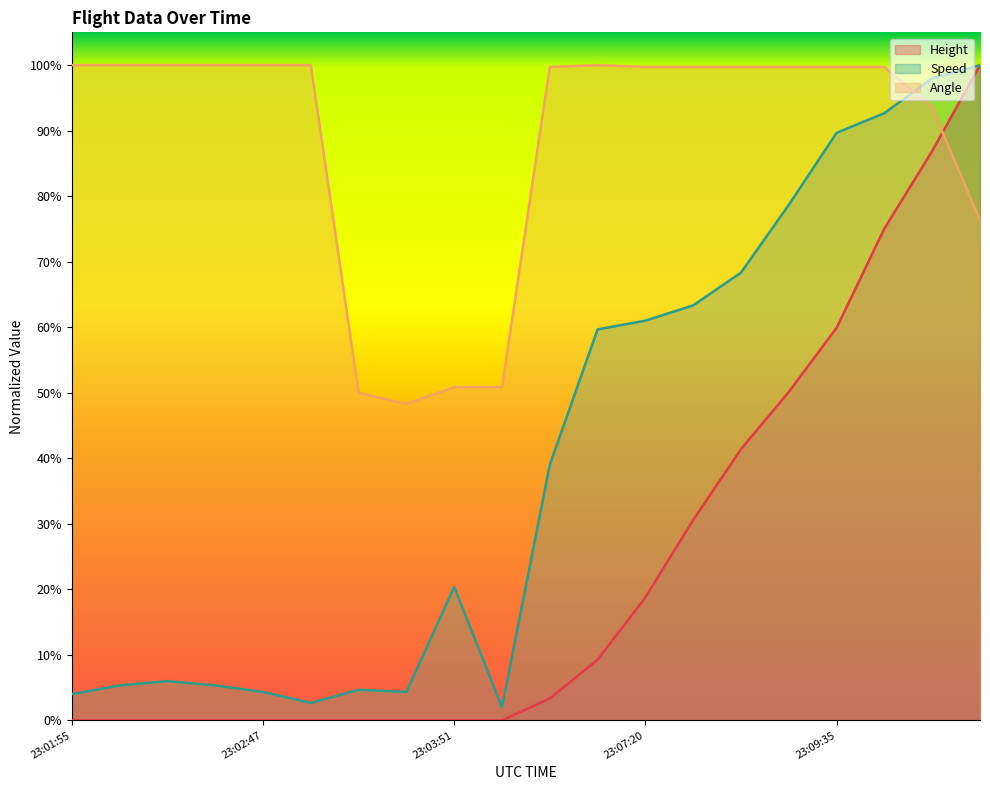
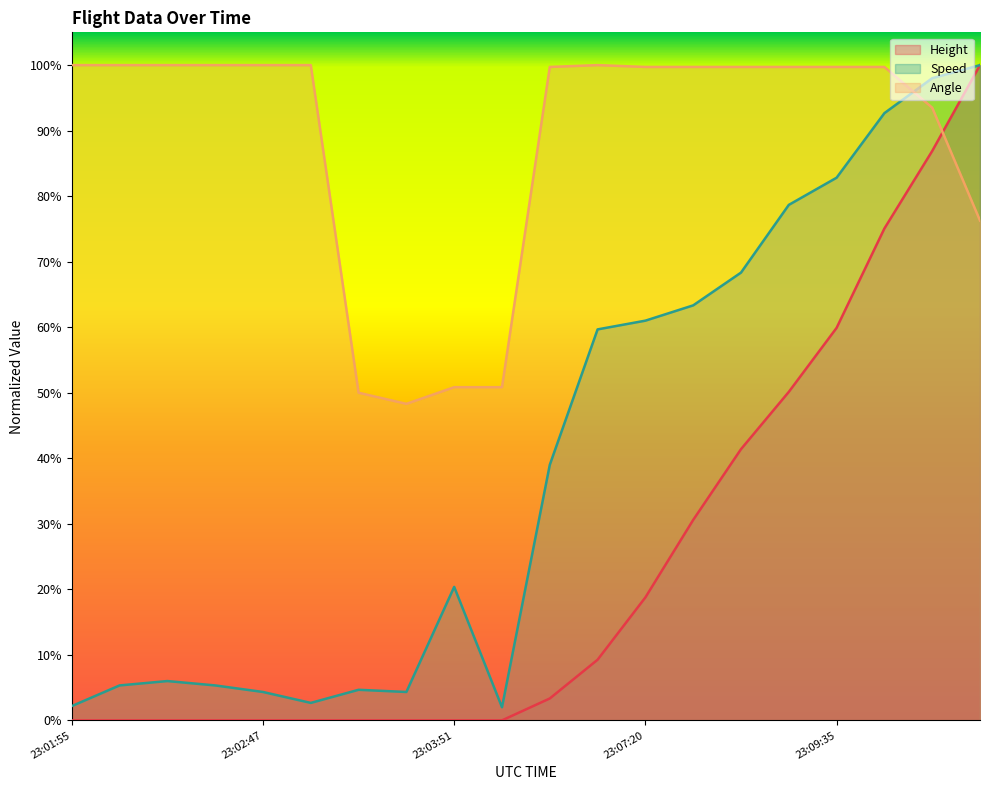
Speed, 23:01:55: 4% -> 2%
Speed, 23:09:35: 90% -> 83%
